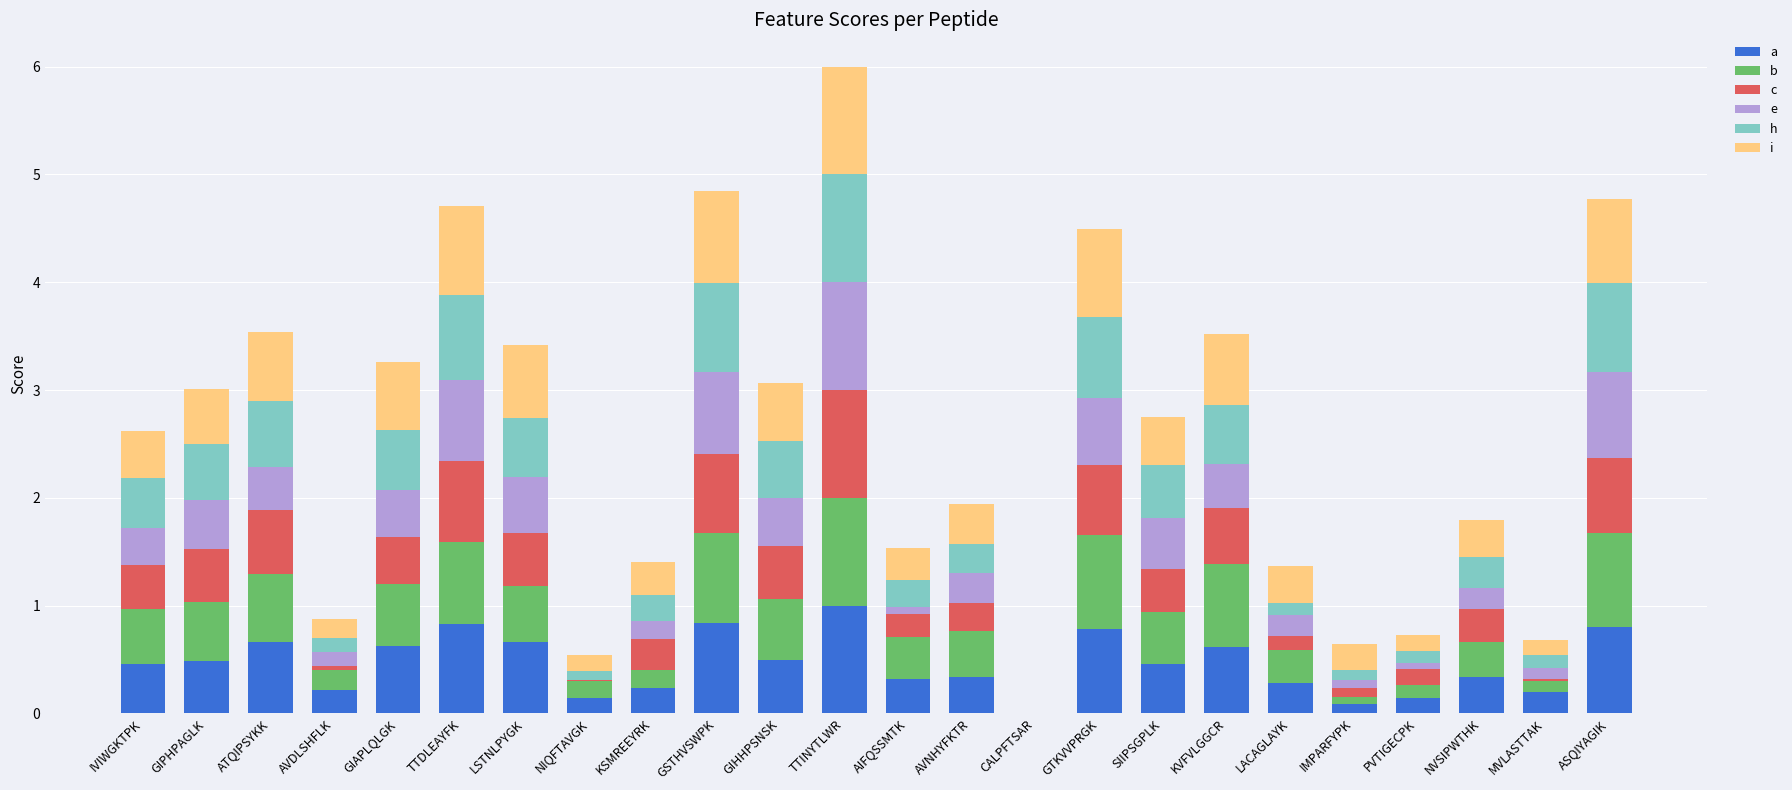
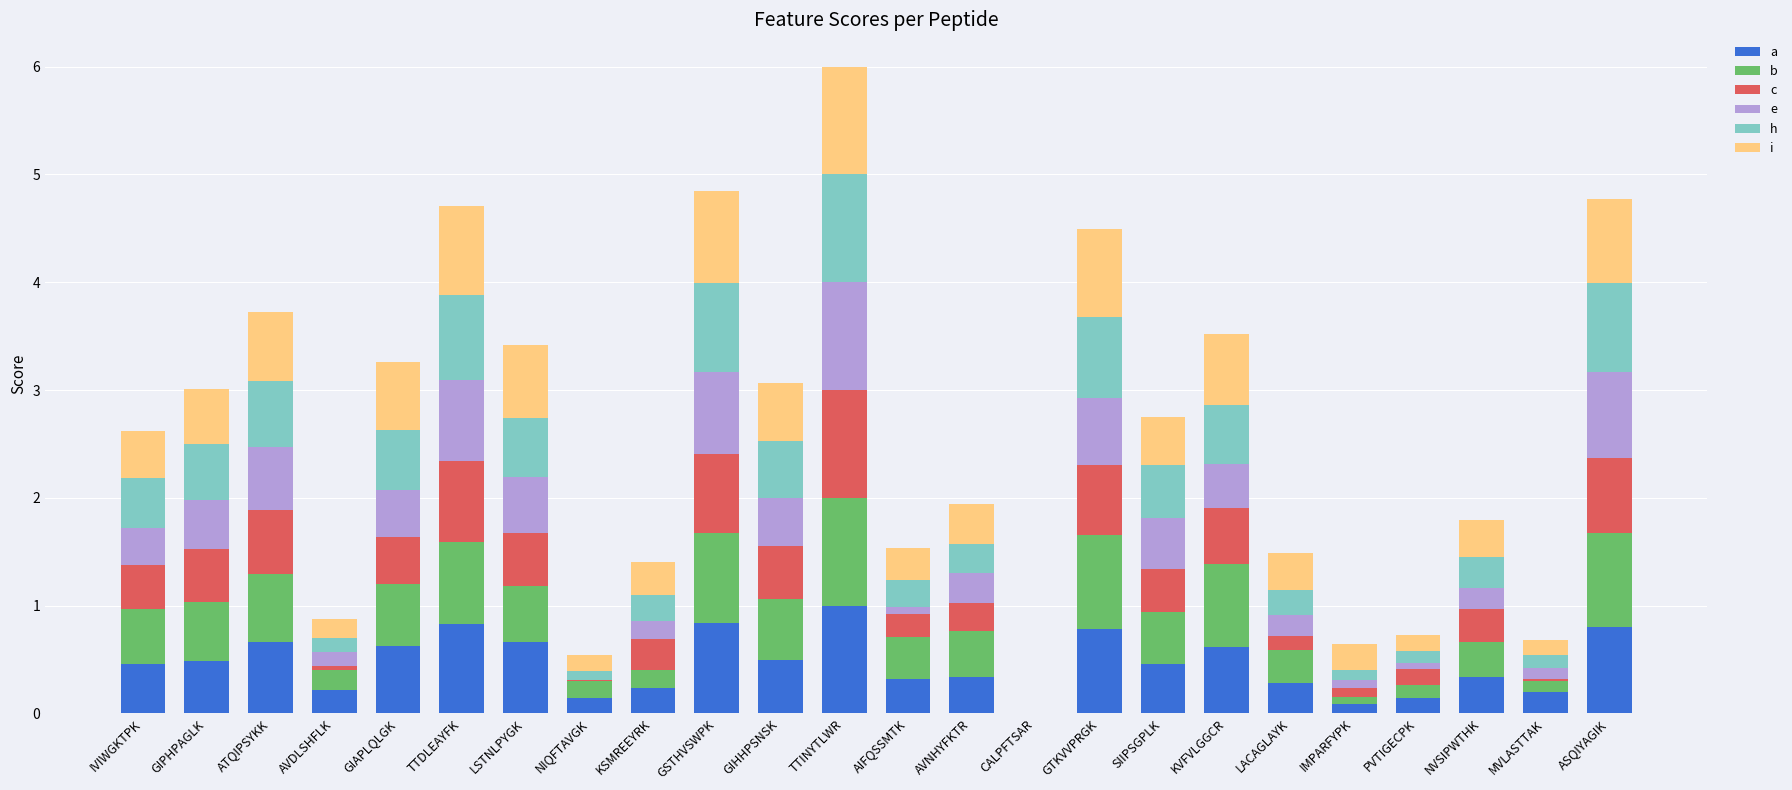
e, ATQIPSYKK: 0.40 -> 0.58
h, LACAGLAYK: 0.11 -> 0.23
